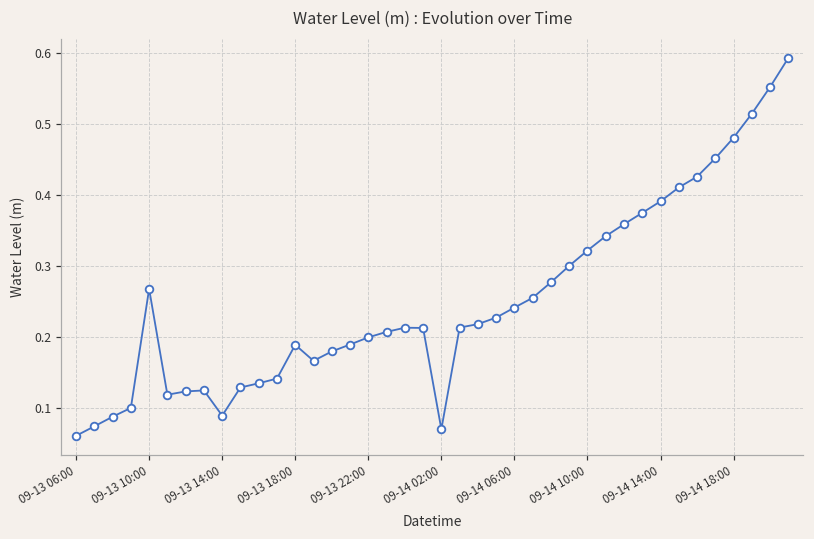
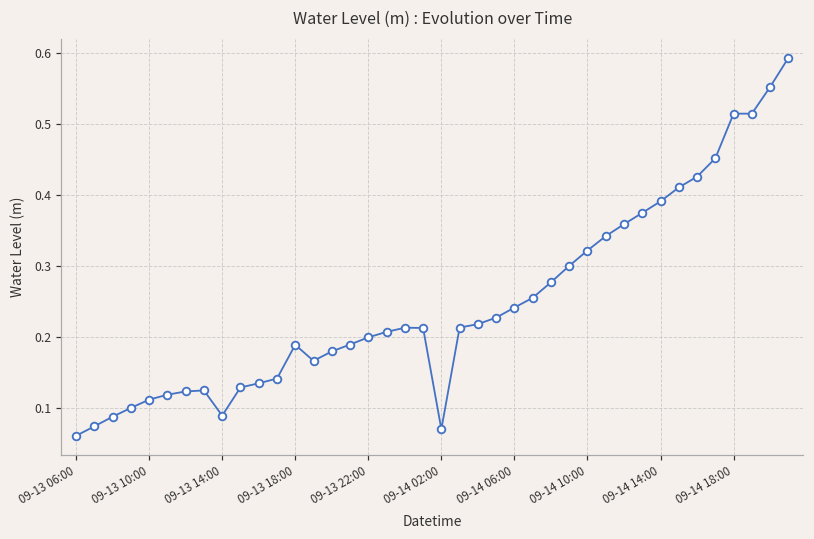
09-13 10:00: 0.27 -> 0.11
09-14 18:00: 0.48 -> 0.51
